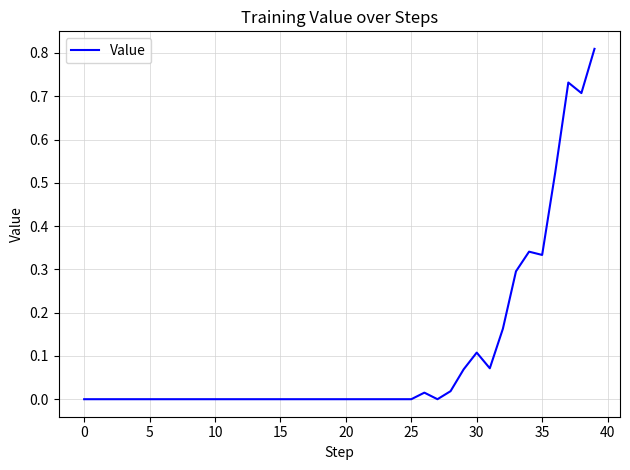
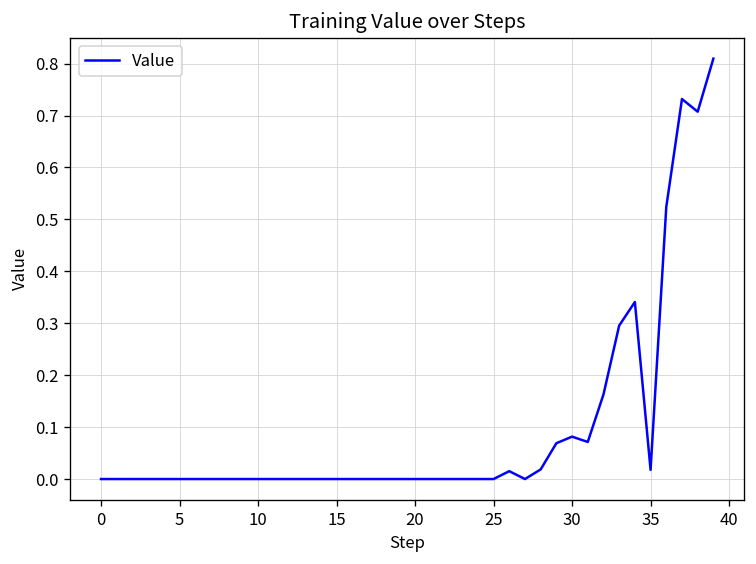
30: 0.11 -> 0.08
35: 0.33 -> 0.02
